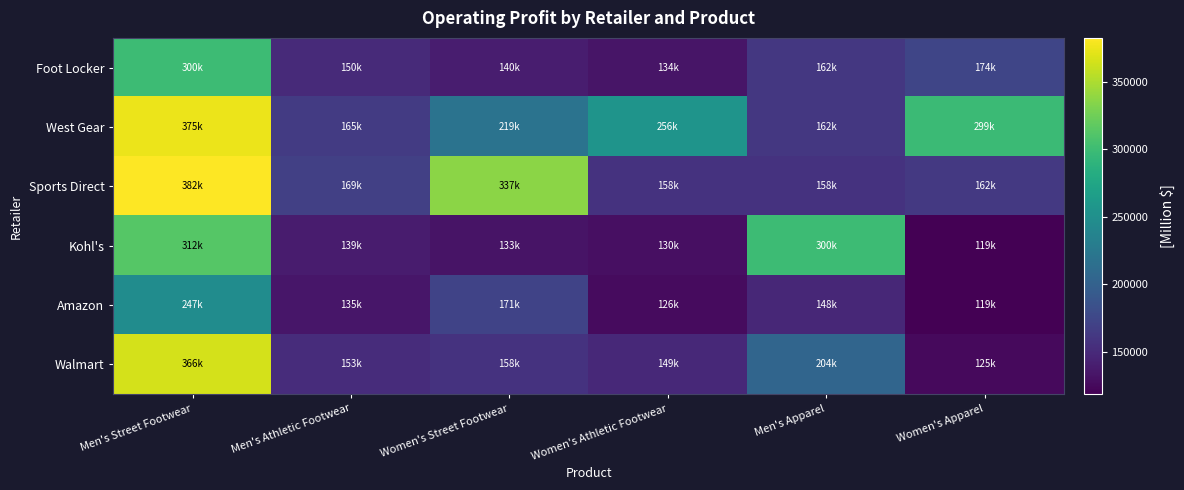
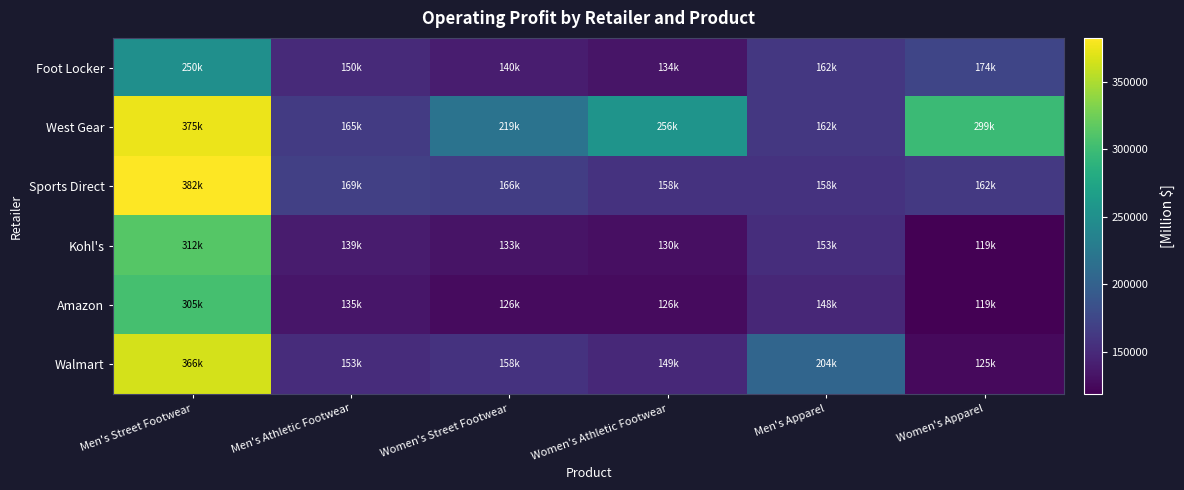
Foot Locker, Men's Street Footwear: 300k -> 250k
Sports Direct, Women's Street Footwear: 337k -> 166k
Kohl's, Men's Apparel: 300k -> 153k
Amazon, Men's Street Footwear: 247k -> 305k
Amazon, Women's Street Footwear: 171k -> 126k
